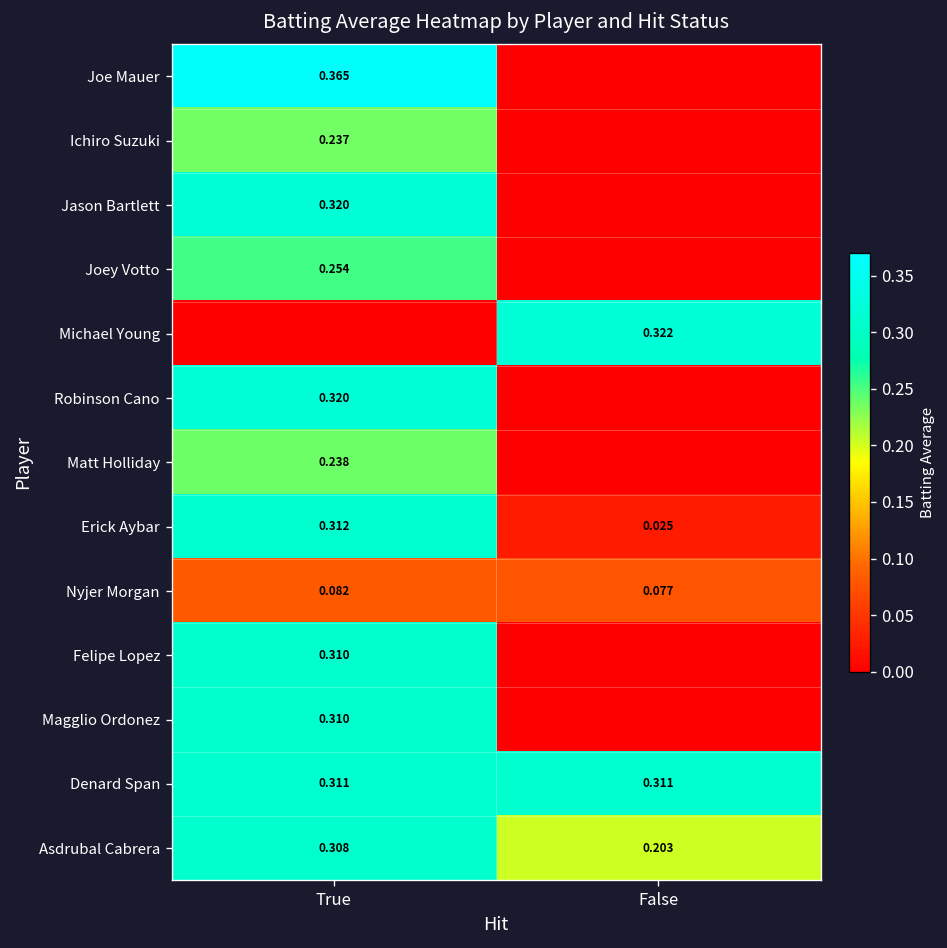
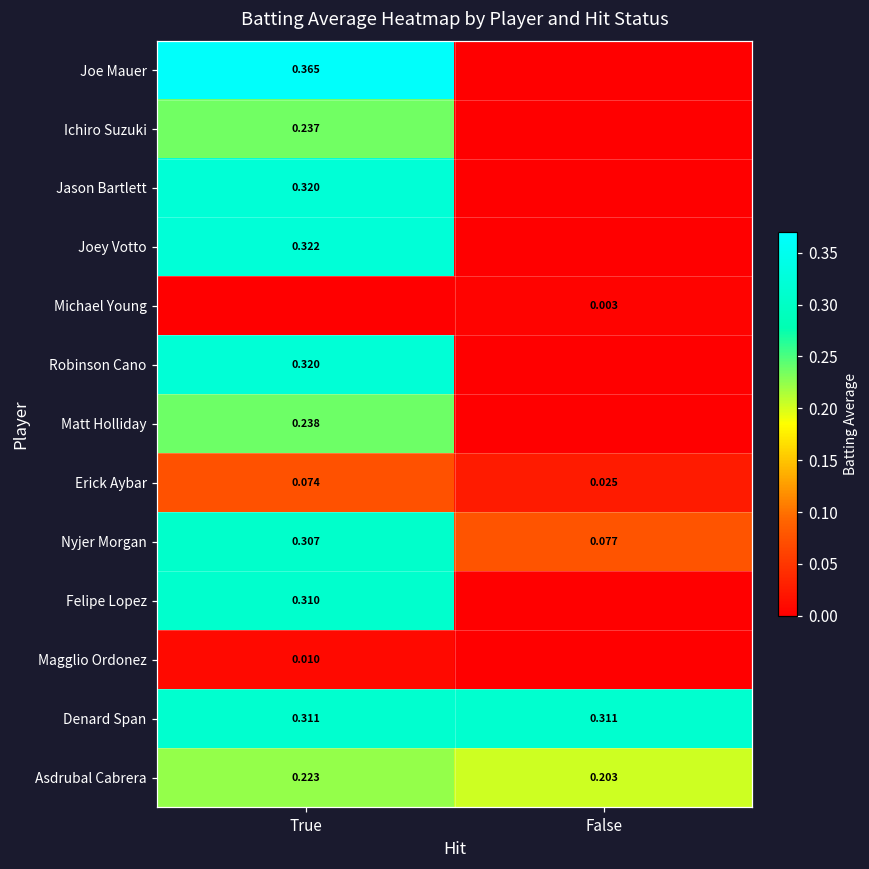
Joey Votto, True: 0.254 -> 0.322
Michael Young, False: 0.322 -> 0.003
Erick Aybar, True: 0.312 -> 0.074
Nyjer Morgan, True: 0.082 -> 0.307
Magglio Ordonez, True: 0.310 -> 0.010
Asdrubal Cabrera, True: 0.308 -> 0.223
